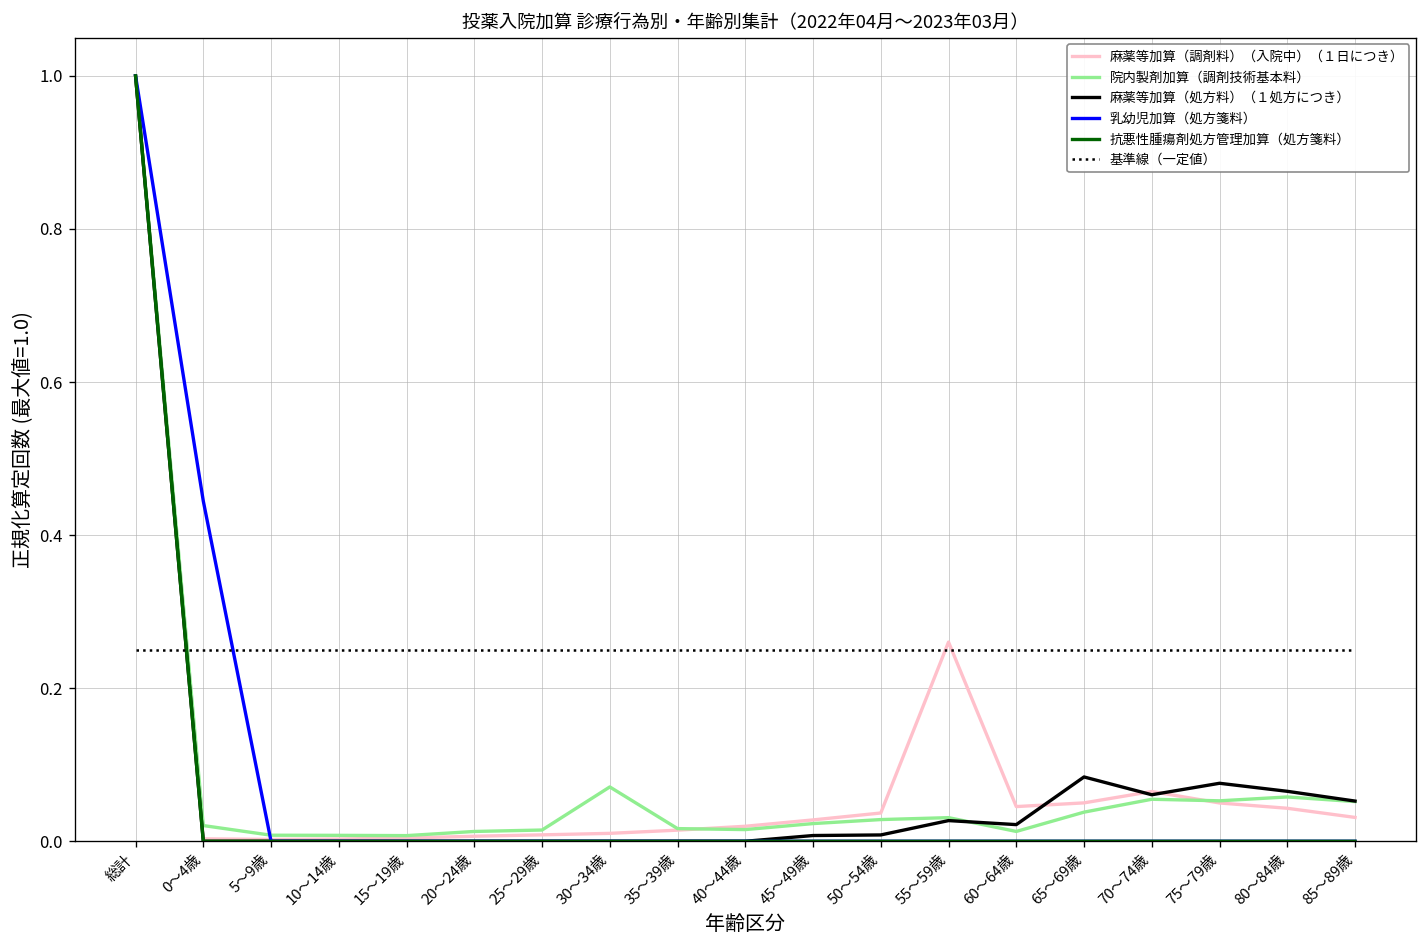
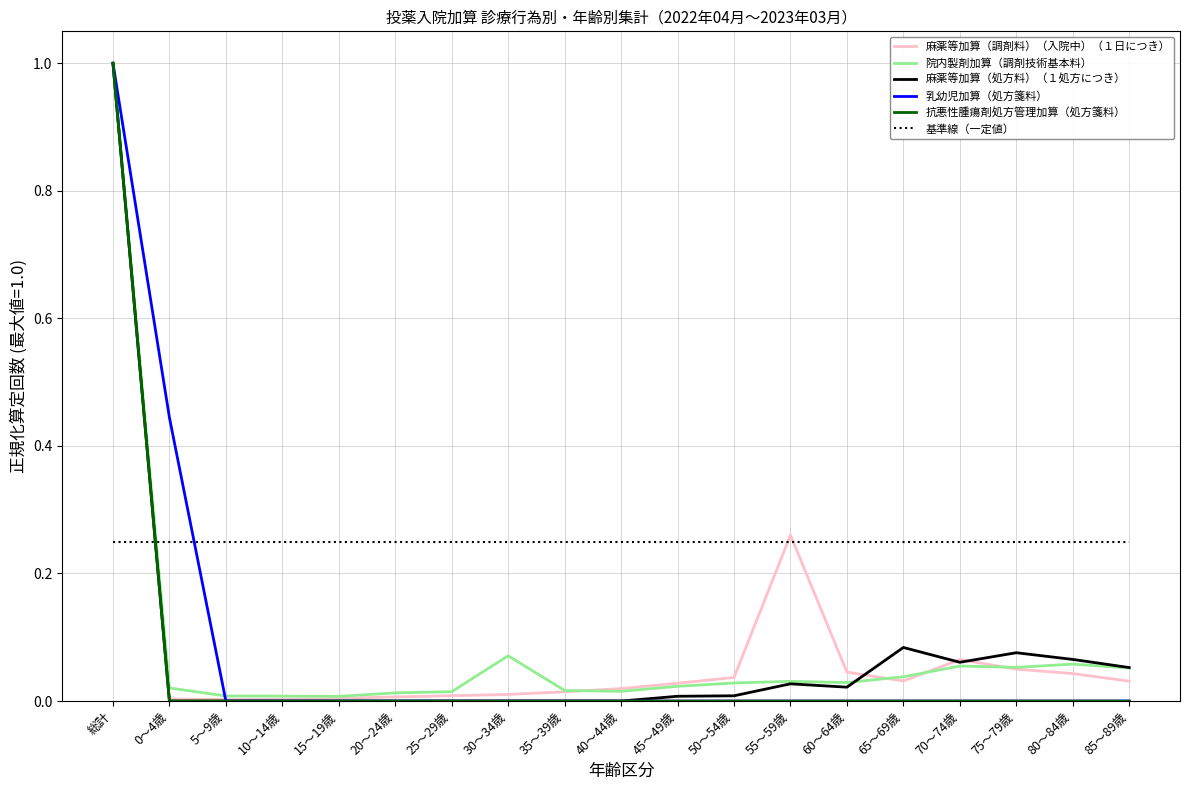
院内製剤加算（調剤技術基本料）, 60～64歳: 0.01 -> 0.03
麻薬等加算（調剤料）（入院中）（１日につき）, 65～69歳: 0.05 -> 0.03
